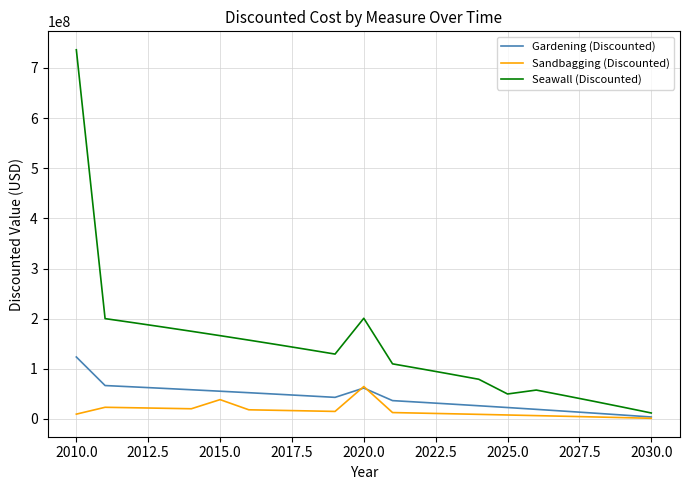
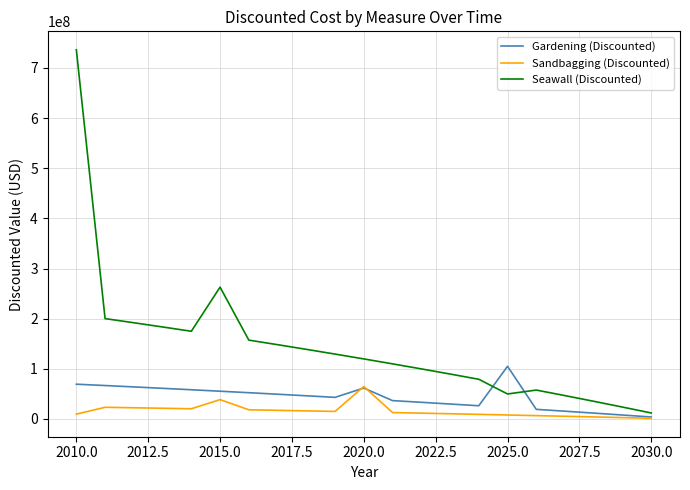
Gardening (Discounted), 2010.0: 120000000 -> 70000000
Seawall (Discounted), 2015.0: 170000000 -> 260000000
Seawall (Discounted), 2020.0: 200000000 -> 120000000
Gardening (Discounted), 2025.0: 20000000 -> 110000000
